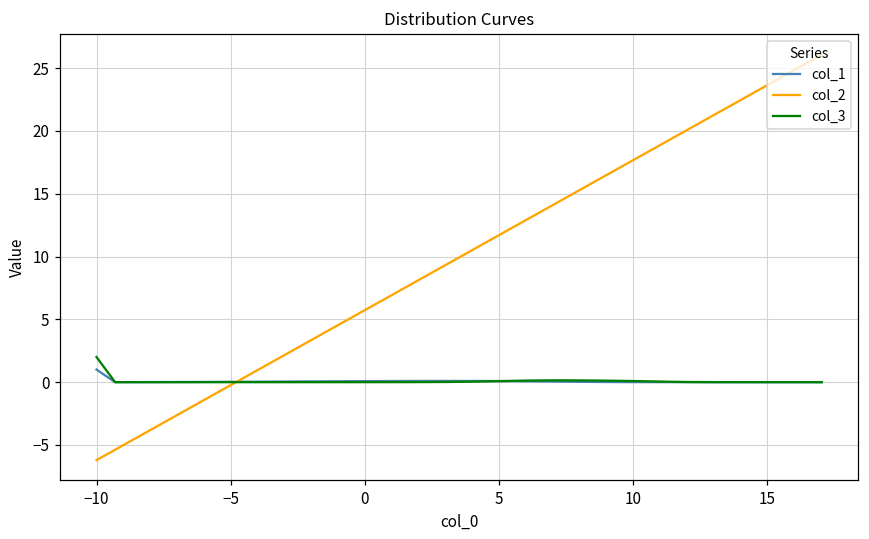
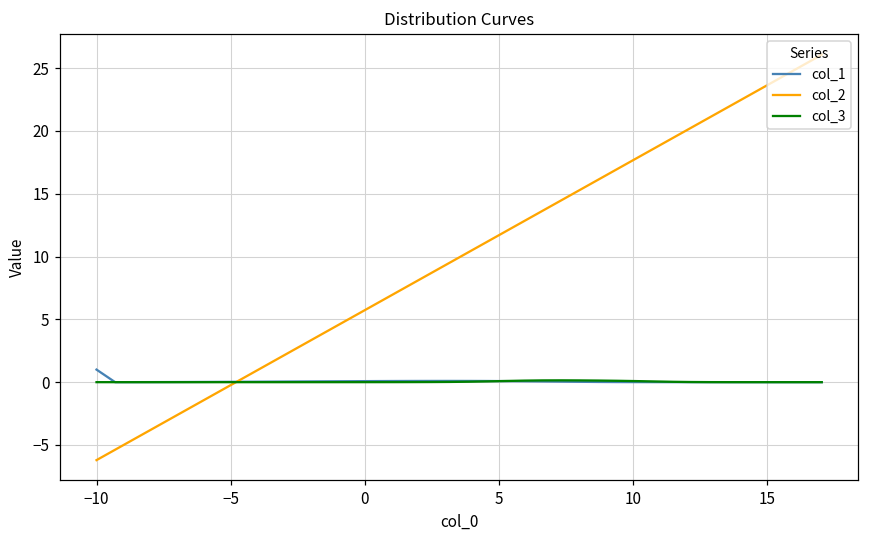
col_3, −10: 2 -> 0
